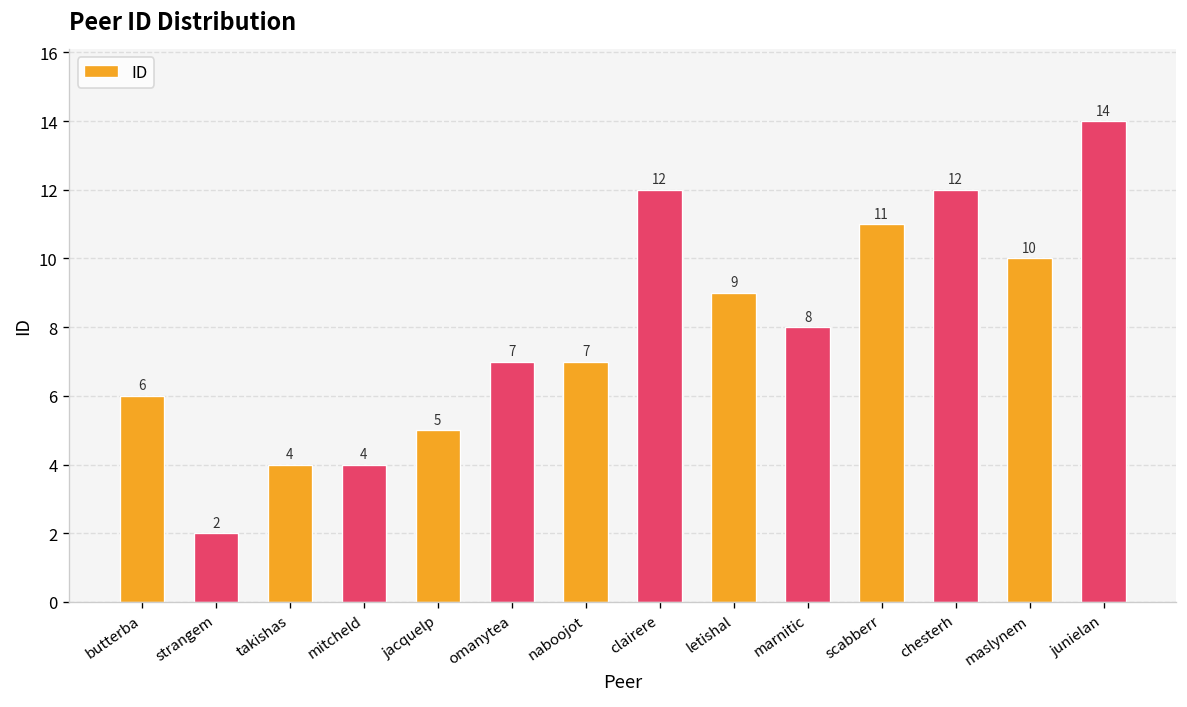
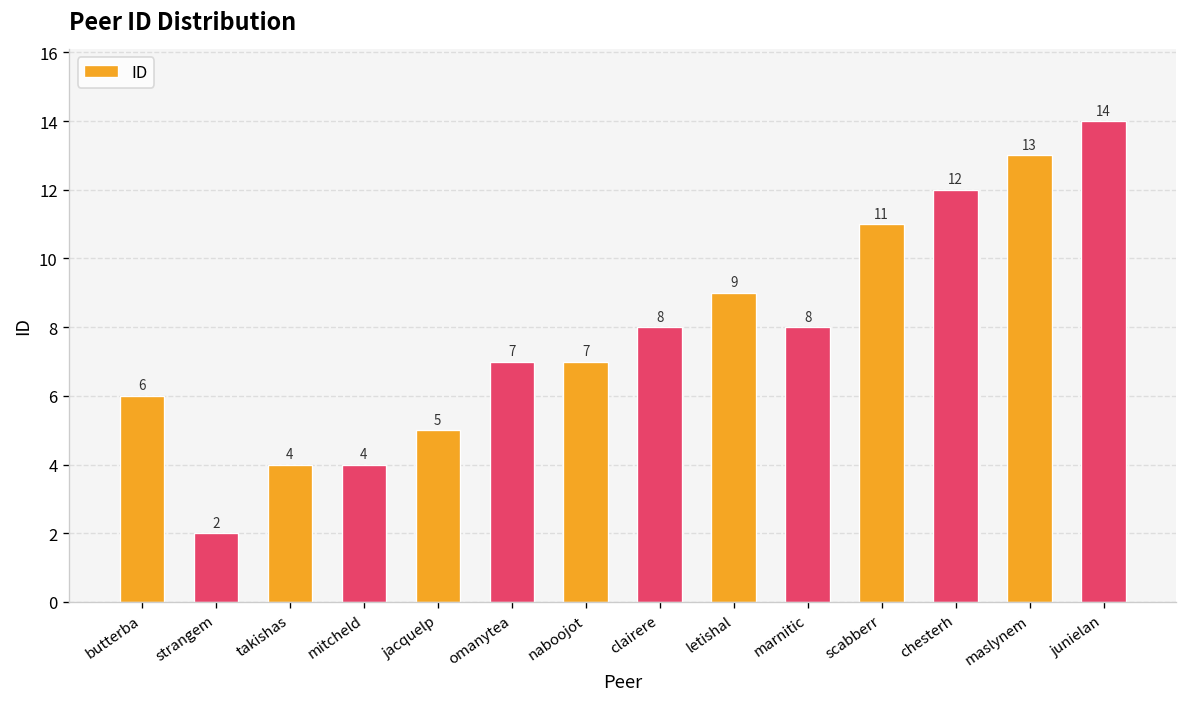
clairere: 12 -> 8
maslynem: 10 -> 13
